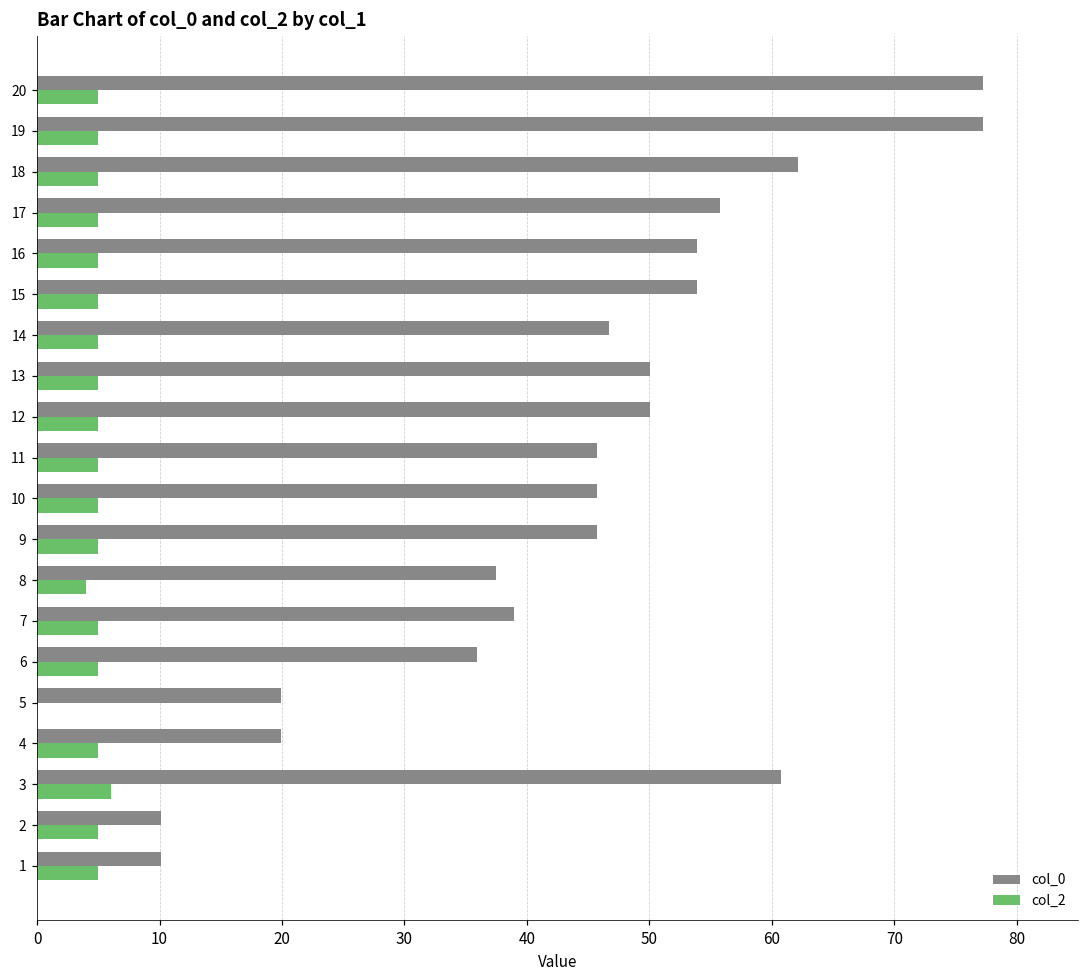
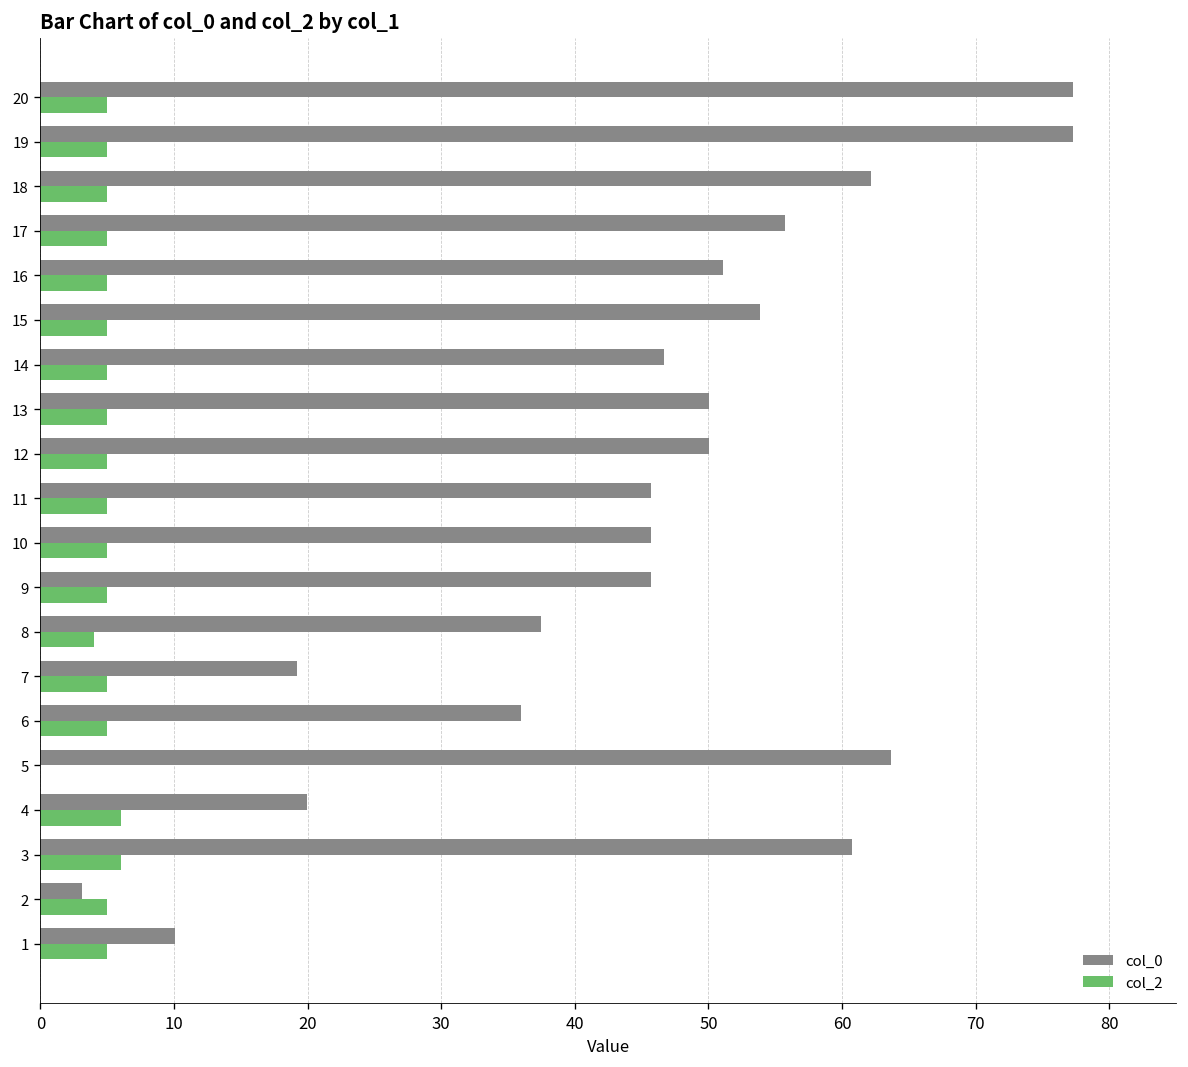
col_0, 16: 53.9 -> 51.1
col_0, 7: 39.0 -> 19.2
col_0, 5: 20.0 -> 63.7
col_2, 4: 5 -> 6
col_0, 2: 10.1 -> 3.1
